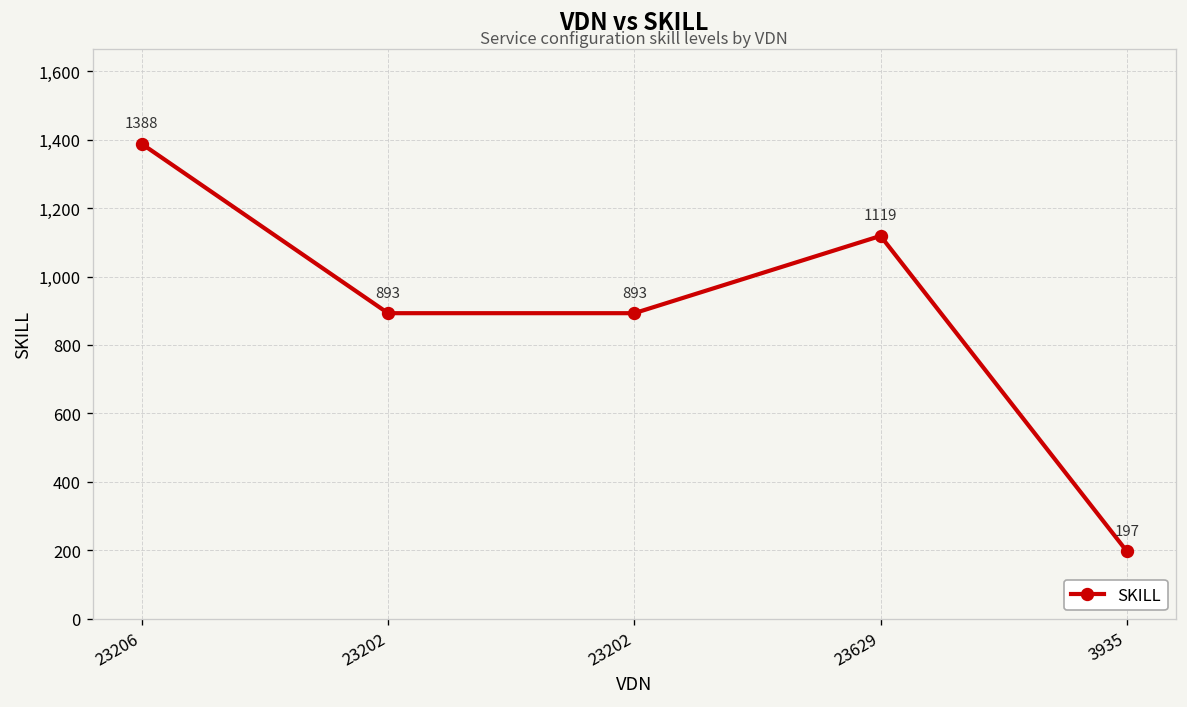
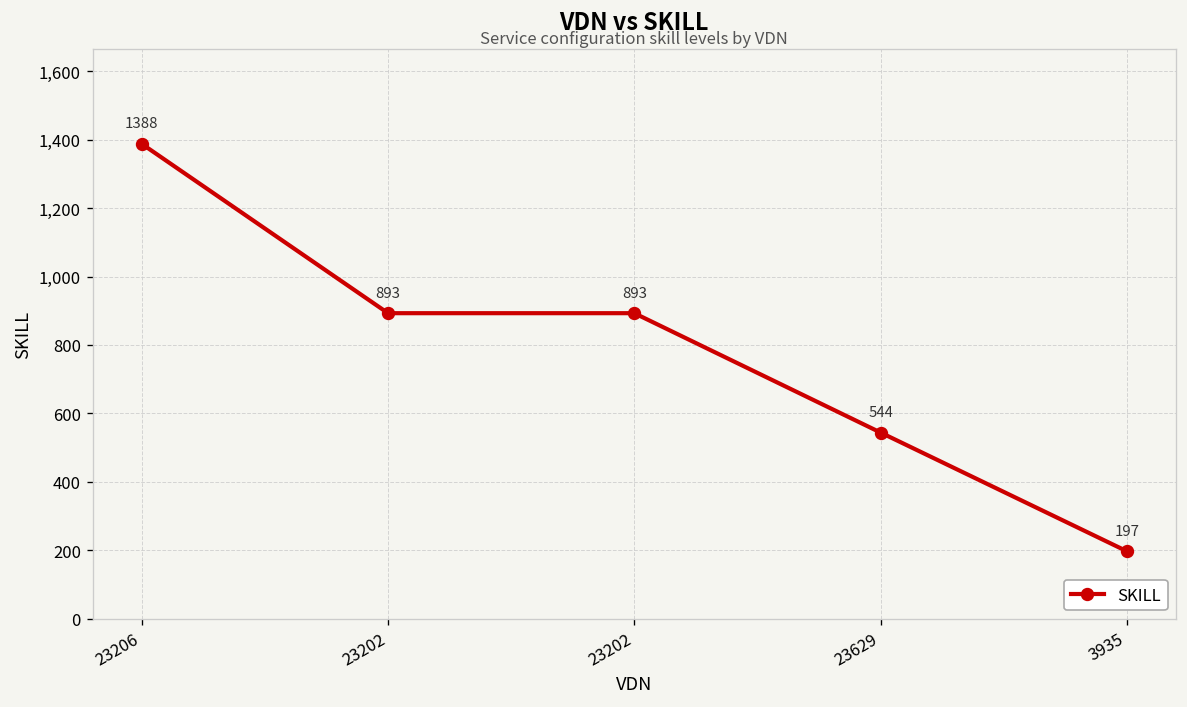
23629: 1119 -> 544
